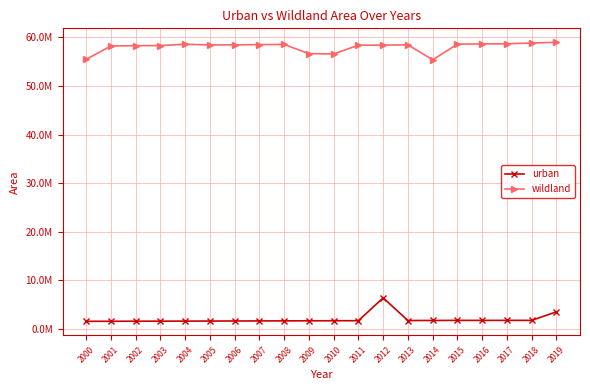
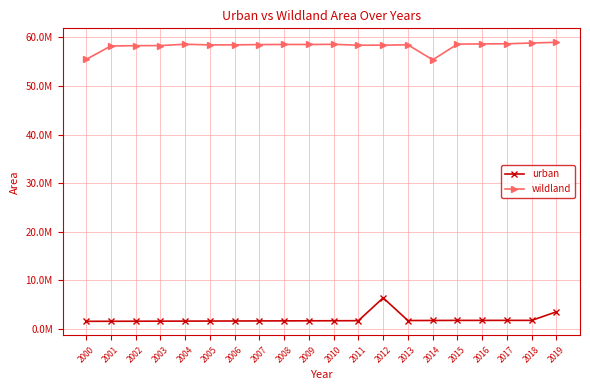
wildland, 2009: 57000000 -> 59000000
wildland, 2010: 57000000 -> 59000000
